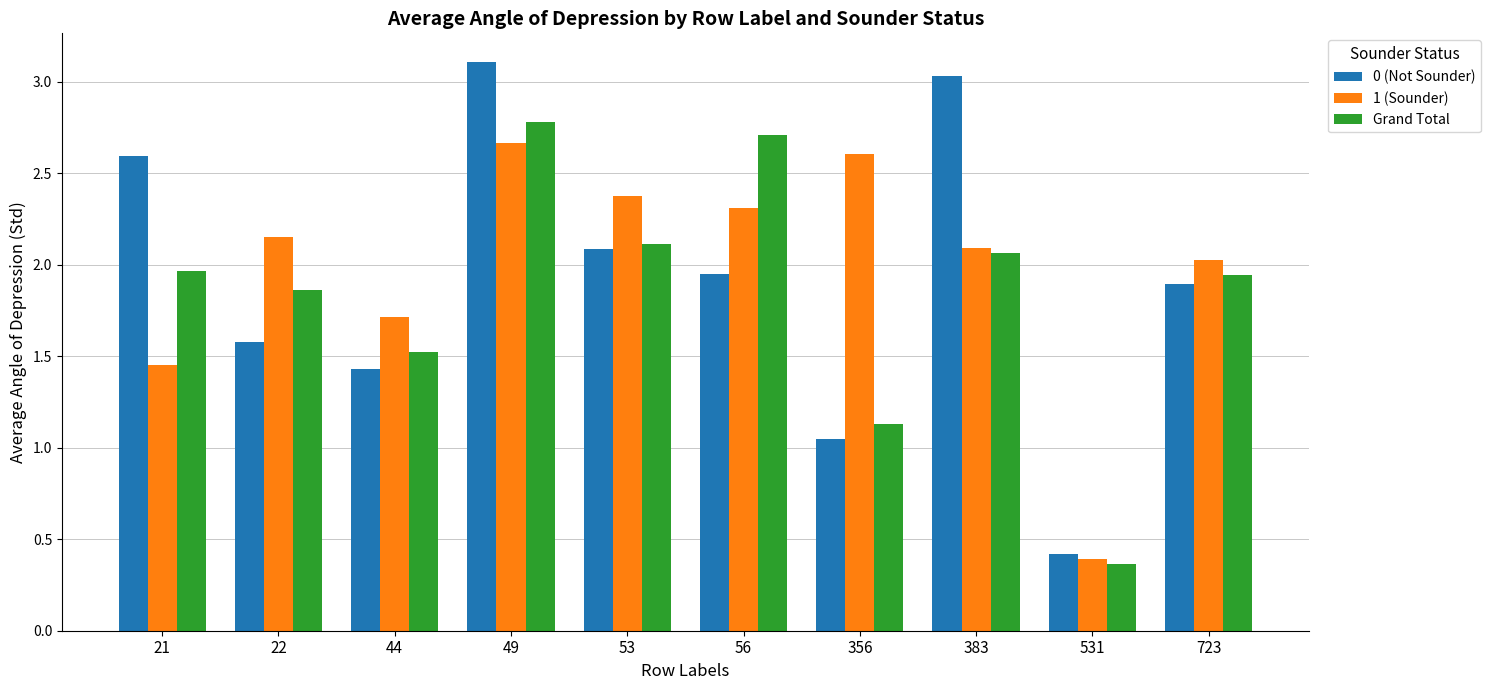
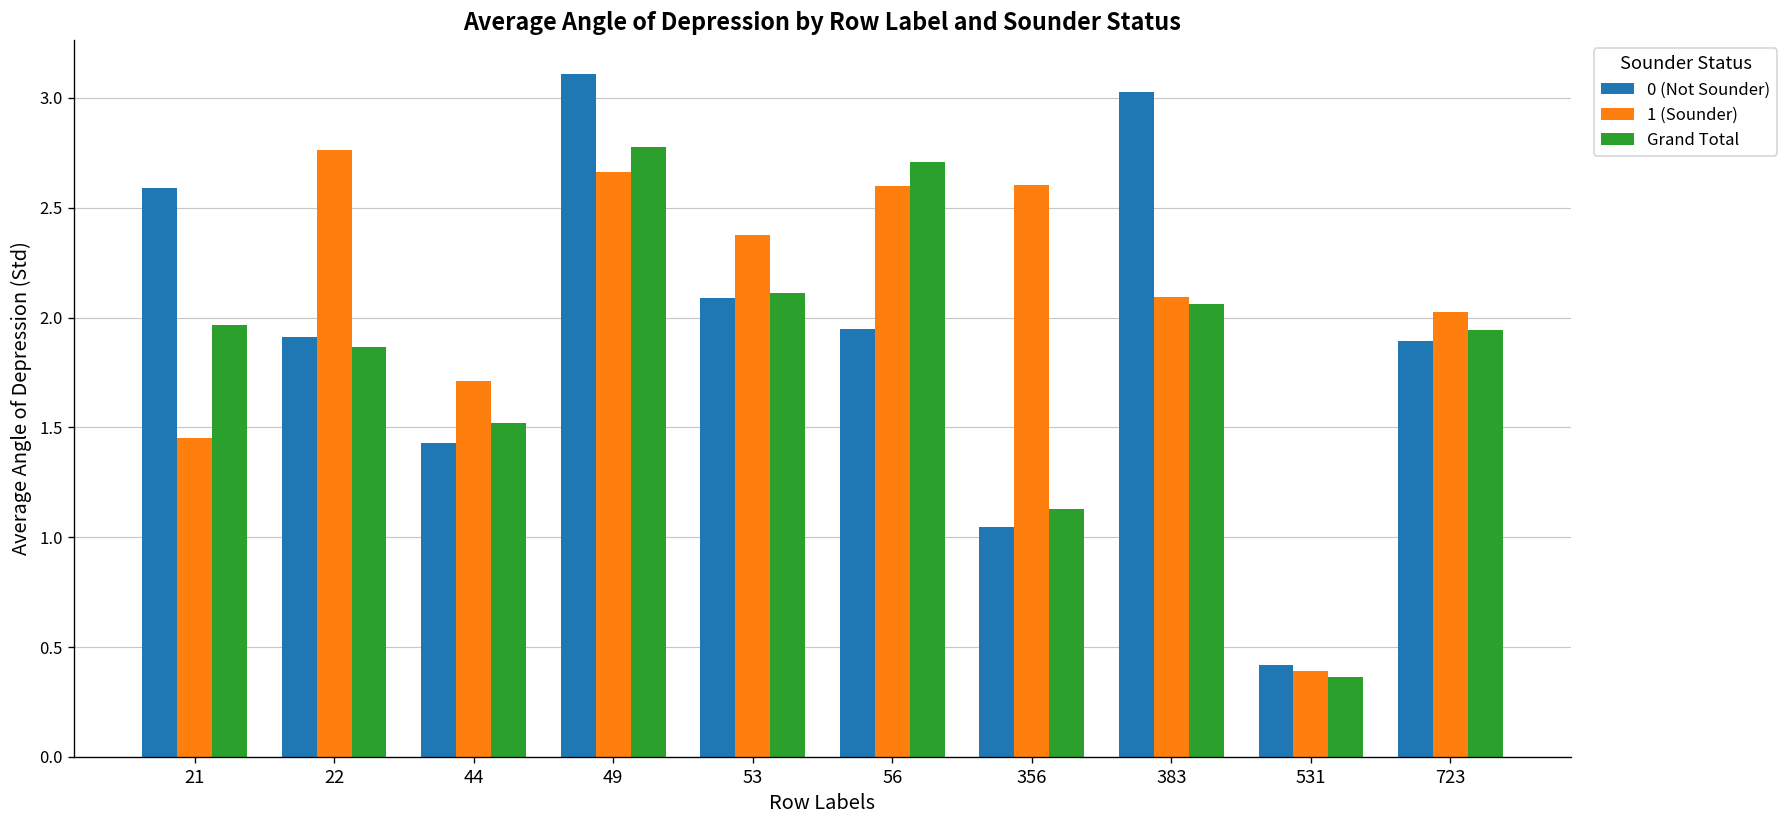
0 (Not Sounder), 22: 1.58 -> 1.91
1 (Sounder), 22: 2.15 -> 2.76
1 (Sounder), 56: 2.31 -> 2.60
